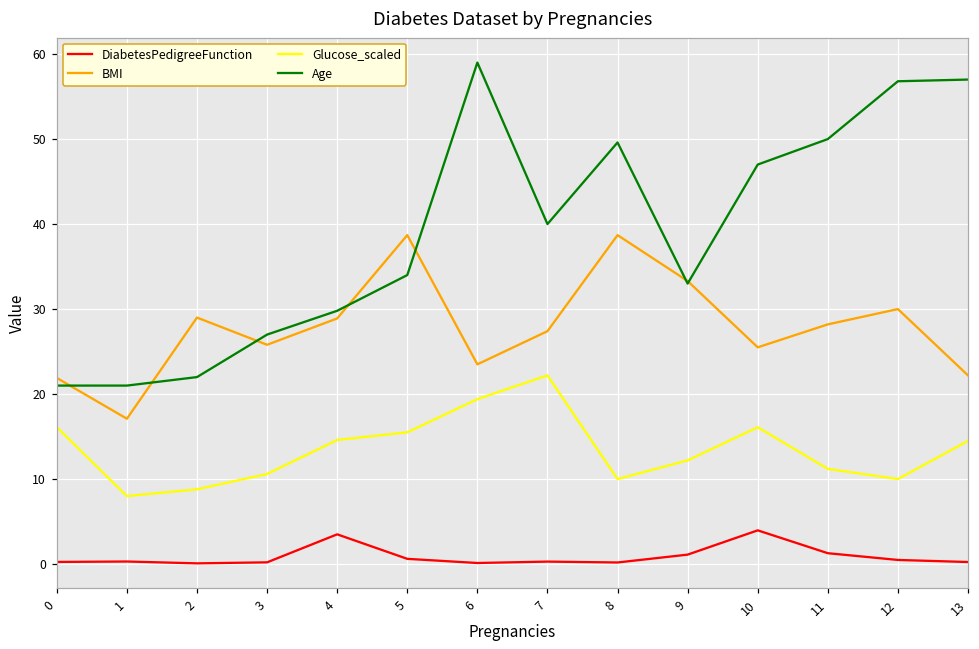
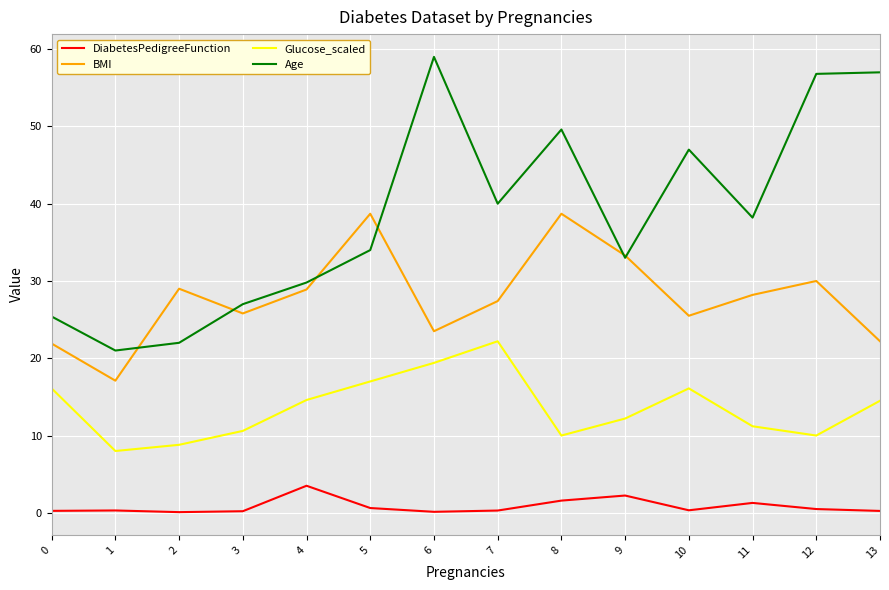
Age, 0: 21 -> 25
Glucose_scaled, 5: 16 -> 17
DiabetesPedigreeFunction, 8: 0 -> 2
DiabetesPedigreeFunction, 9: 1 -> 2
DiabetesPedigreeFunction, 10: 4 -> 0
Age, 11: 50 -> 38
